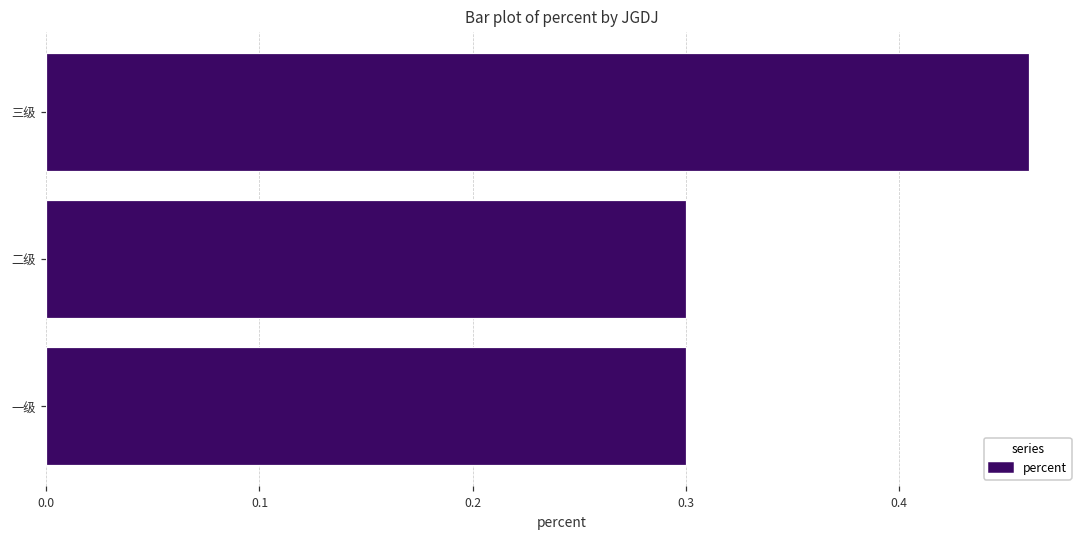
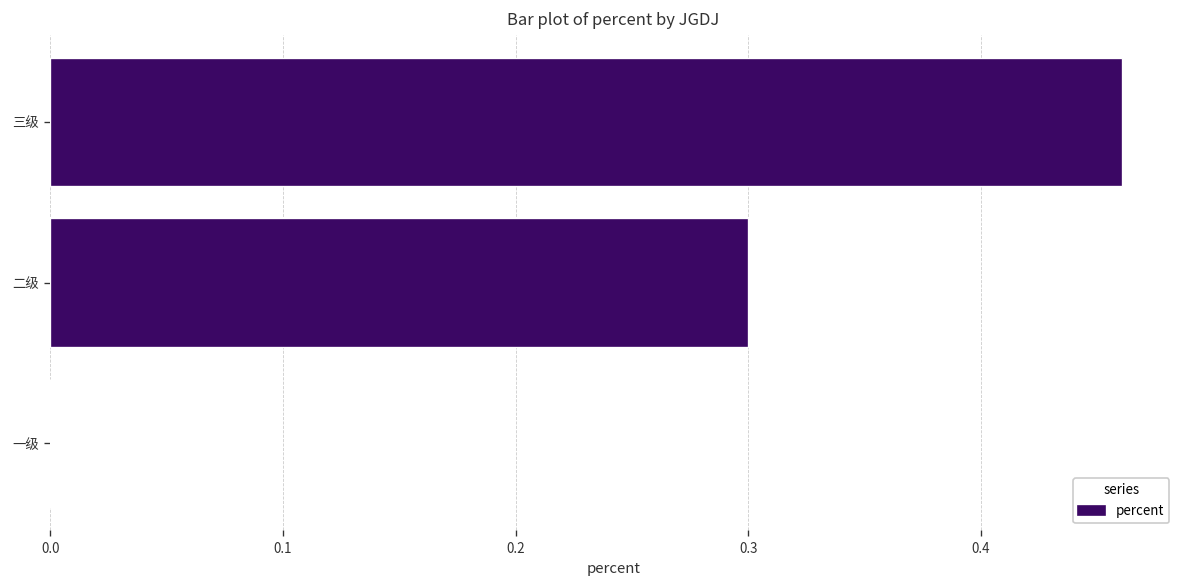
一级: 0.3 -> 0.0
